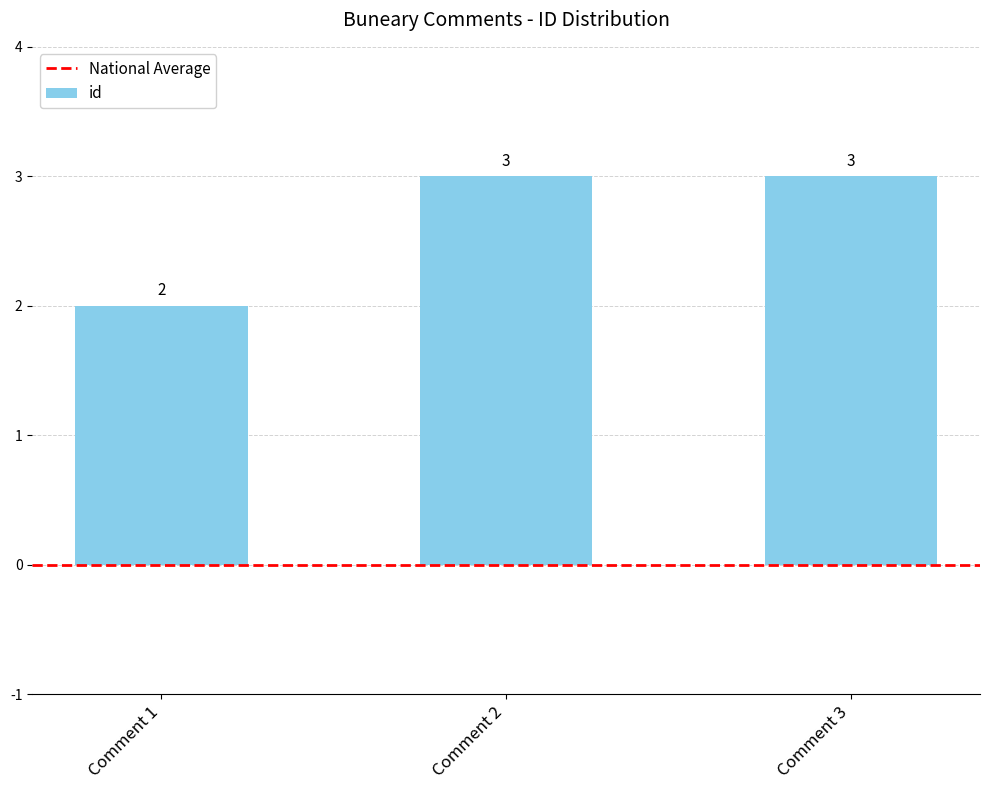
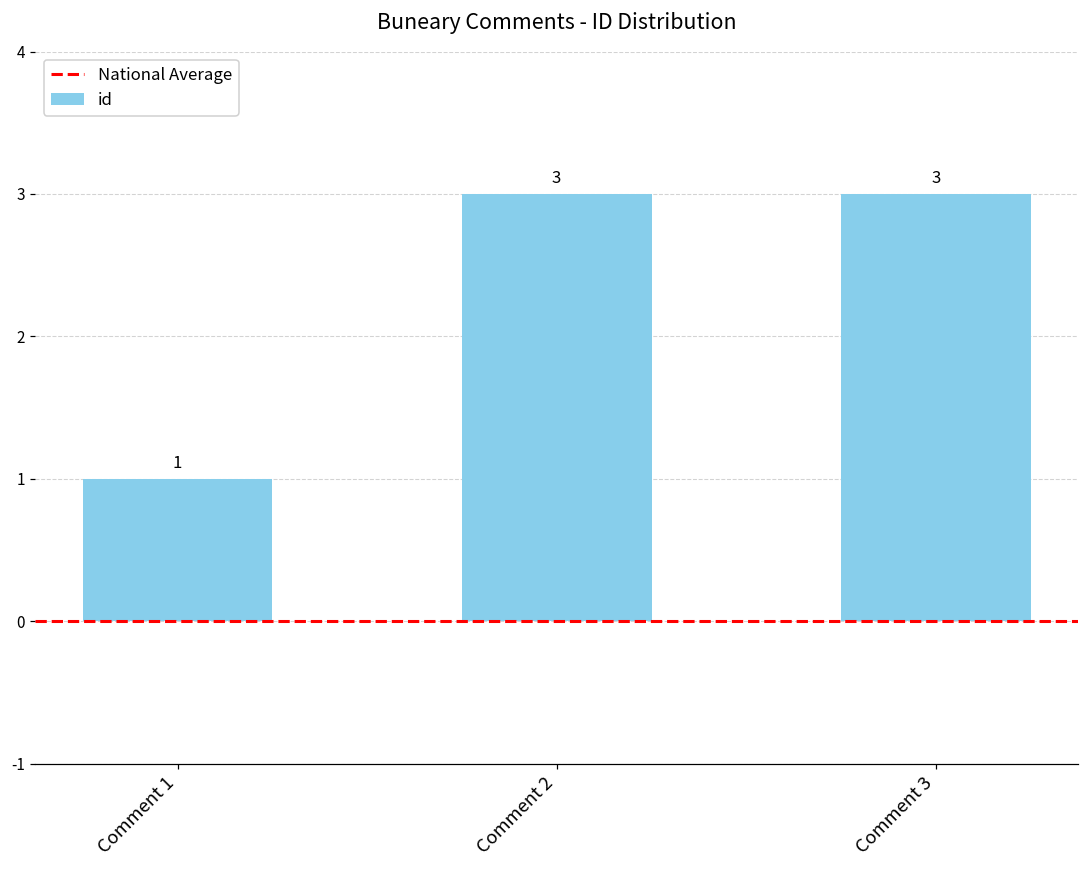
Comment 1: 2 -> 1
